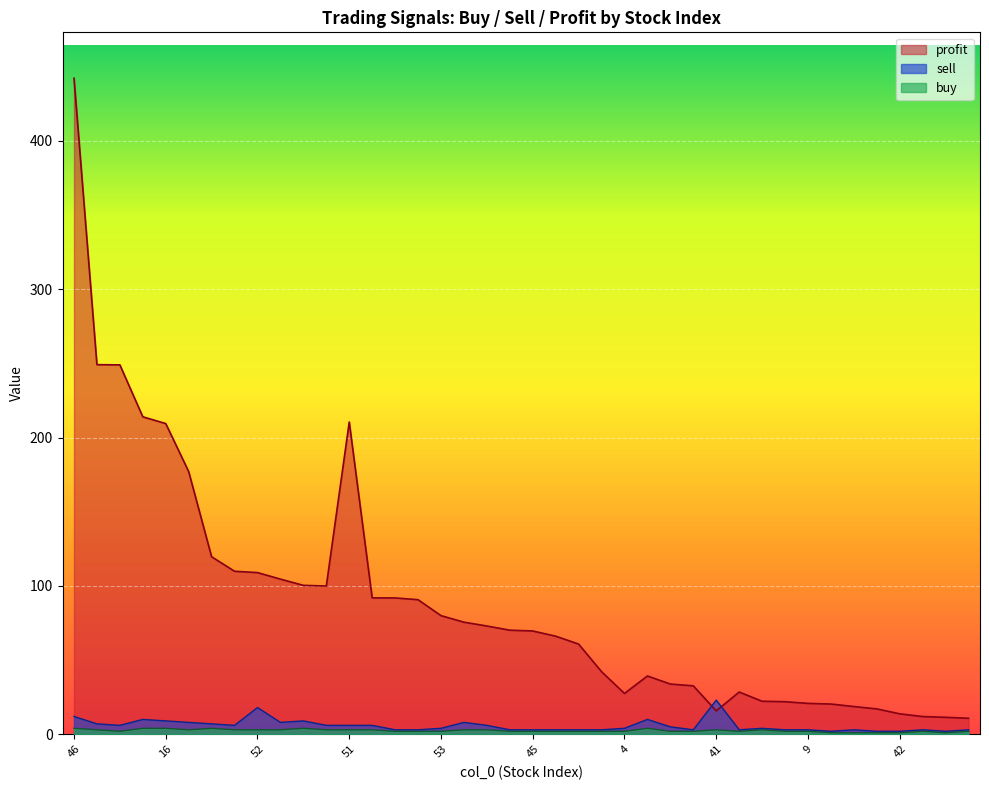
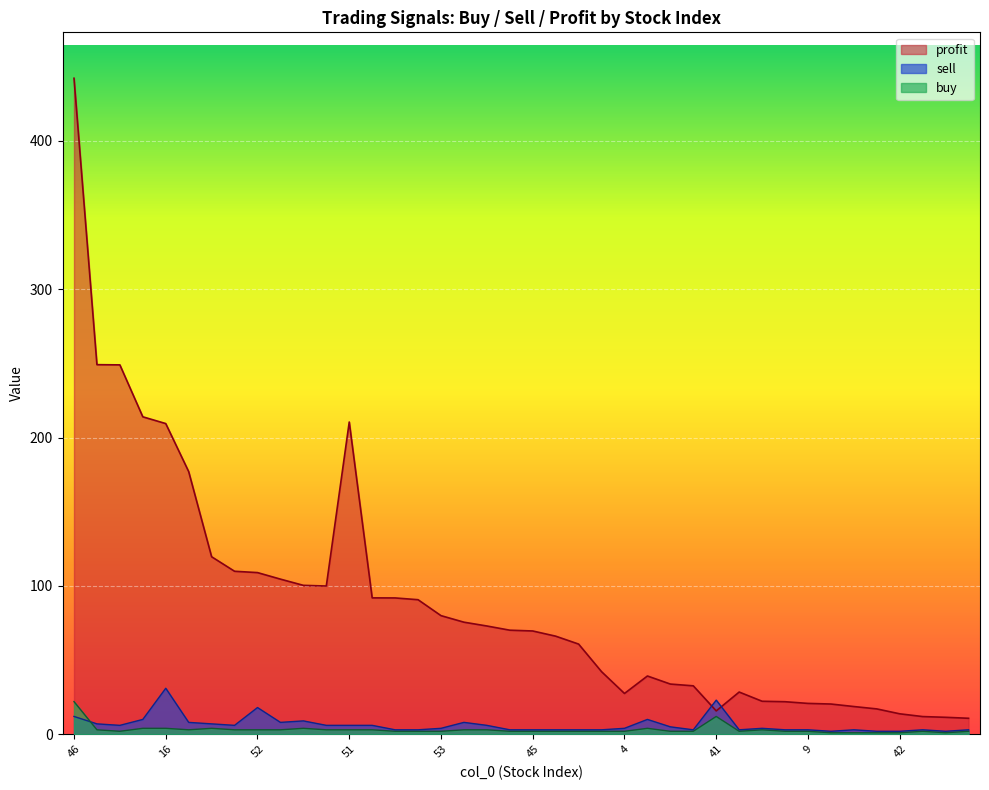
buy, 46: 4 -> 22
sell, 16: 9 -> 31
buy, 41: 3 -> 12
